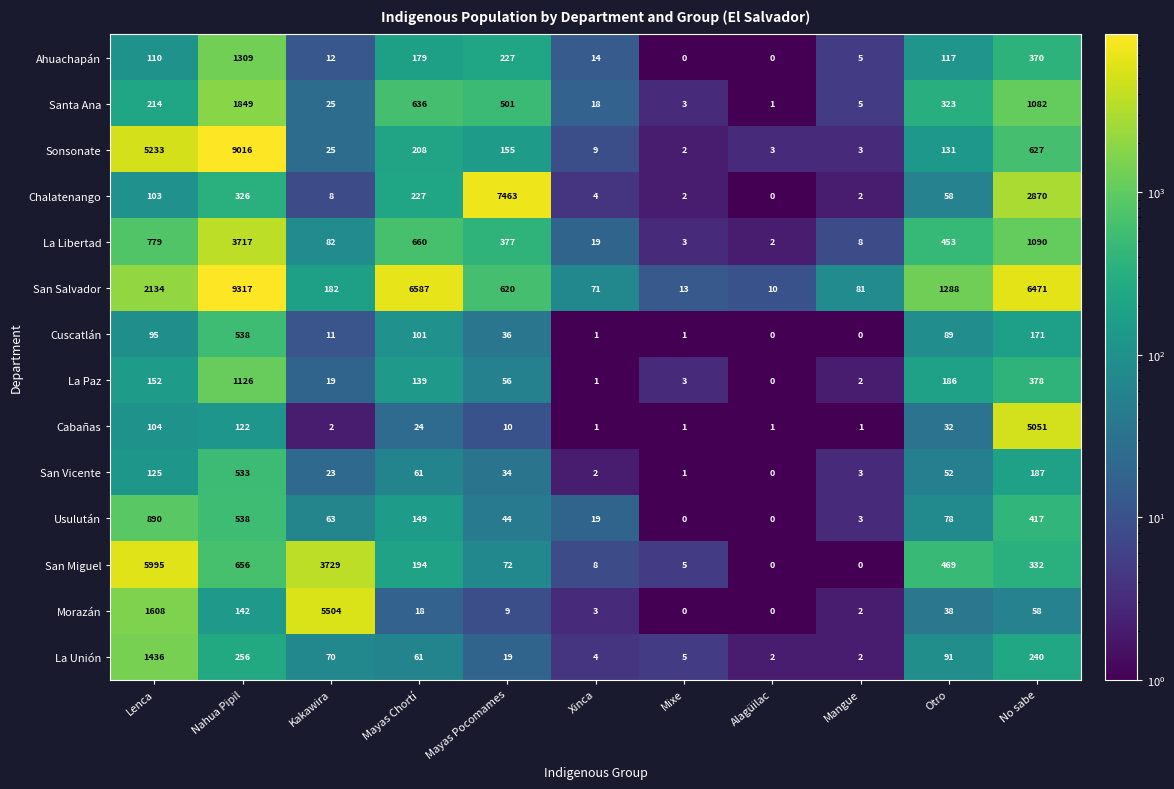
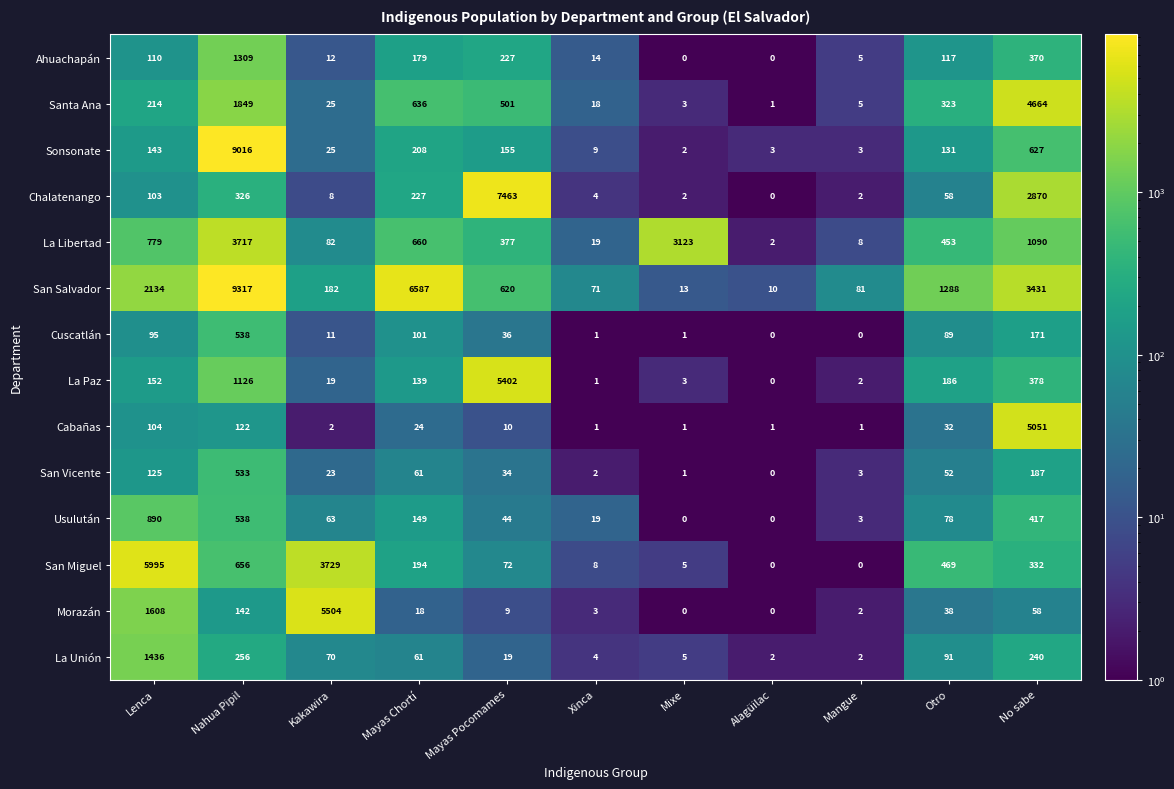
Santa Ana, No sabe: 1082 -> 4664
Sonsonate, Lenca: 5233 -> 143
La Libertad, Mixe: 3 -> 3123
San Salvador, No sabe: 6471 -> 3431
La Paz, Mayas Pocomames: 56 -> 5402
